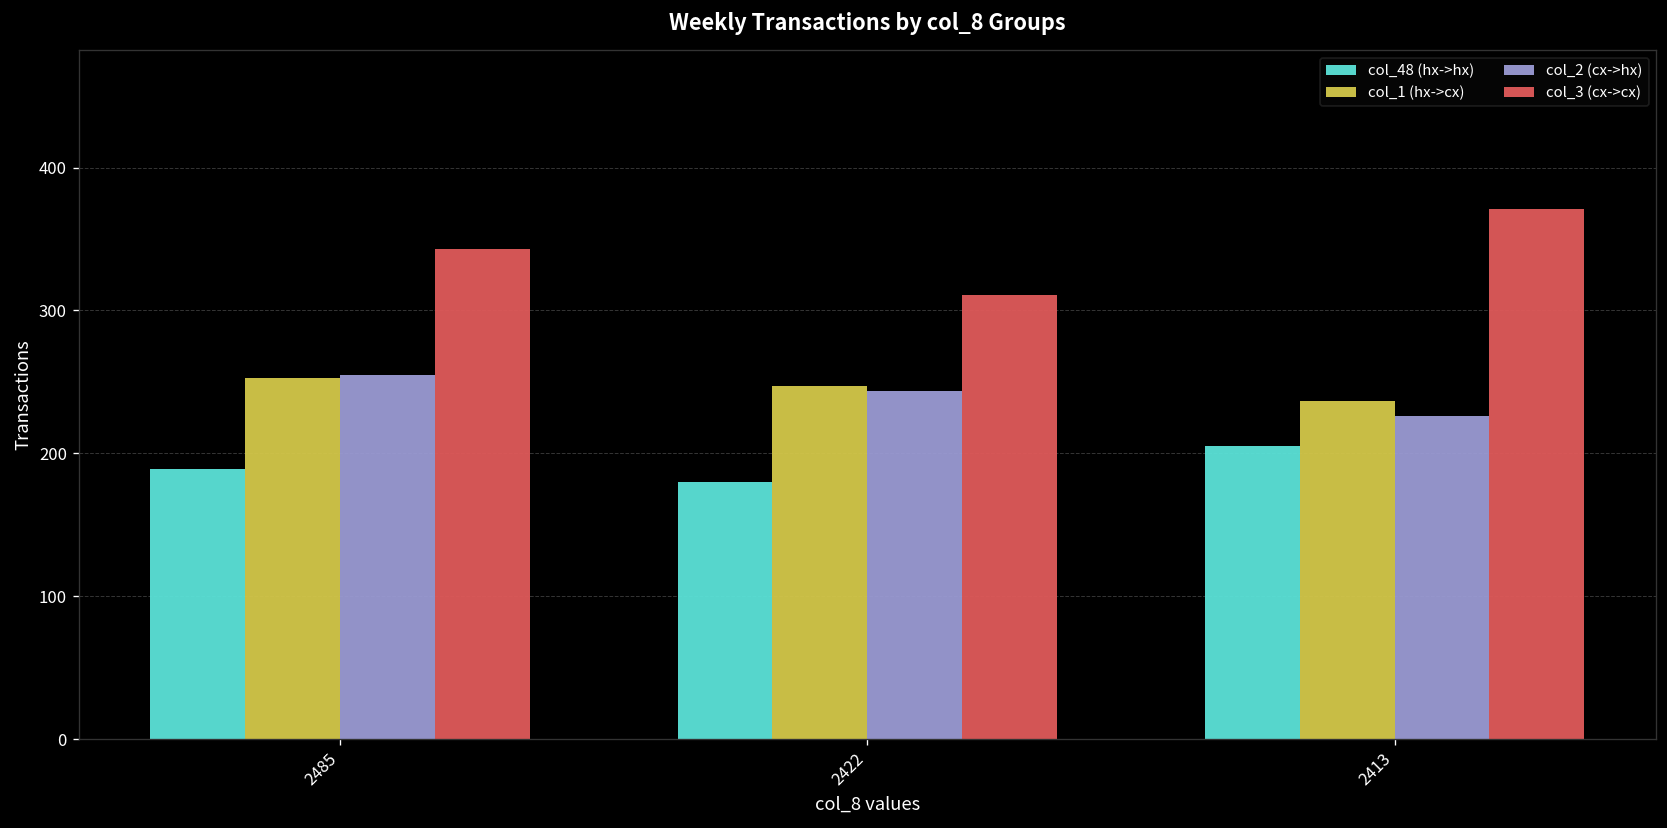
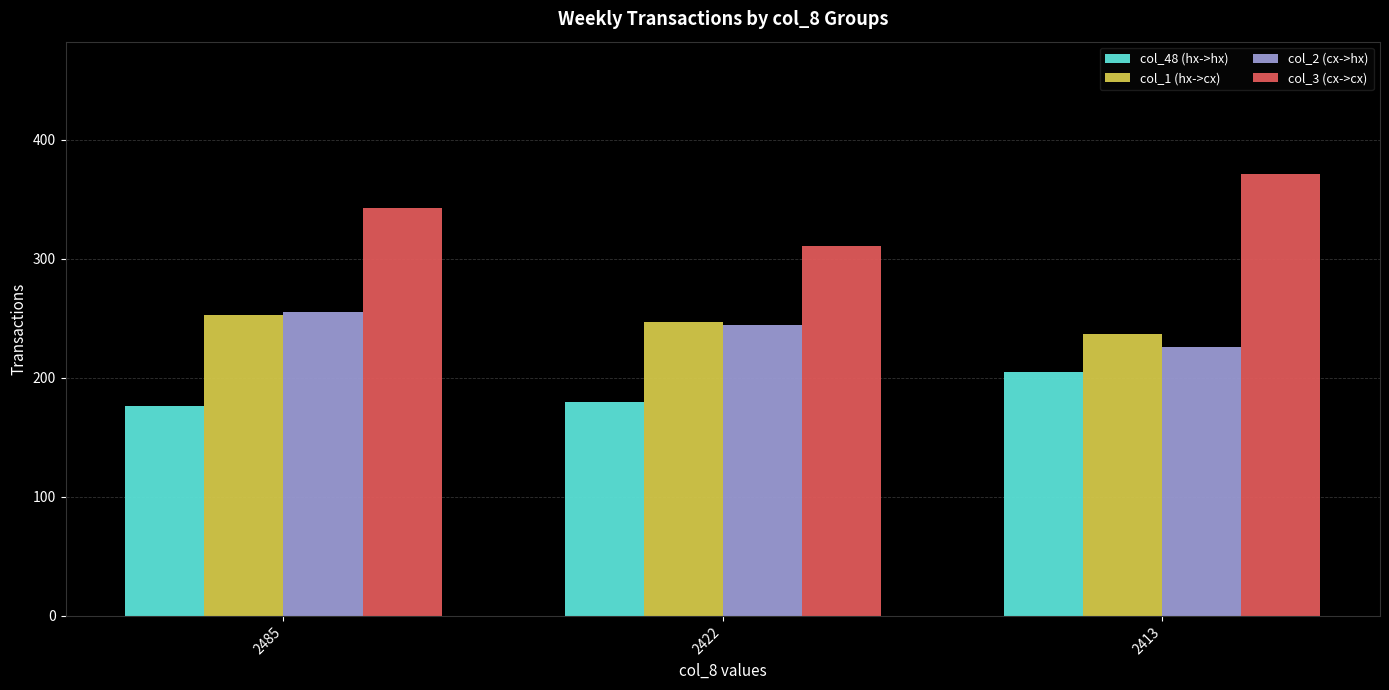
col_48 (hx->hx), 2485: 189 -> 176
